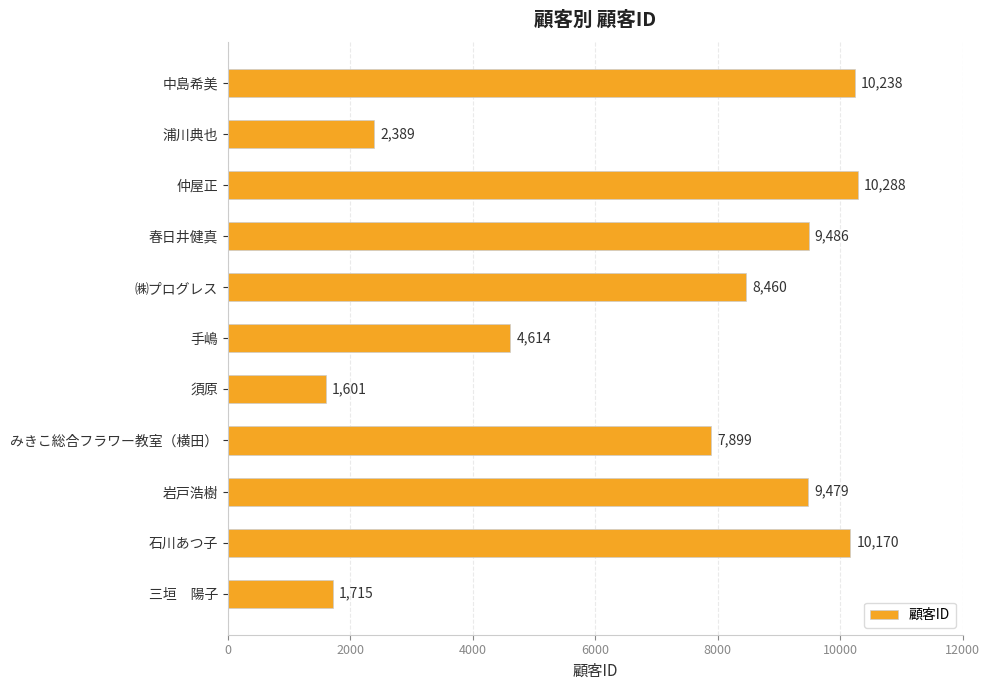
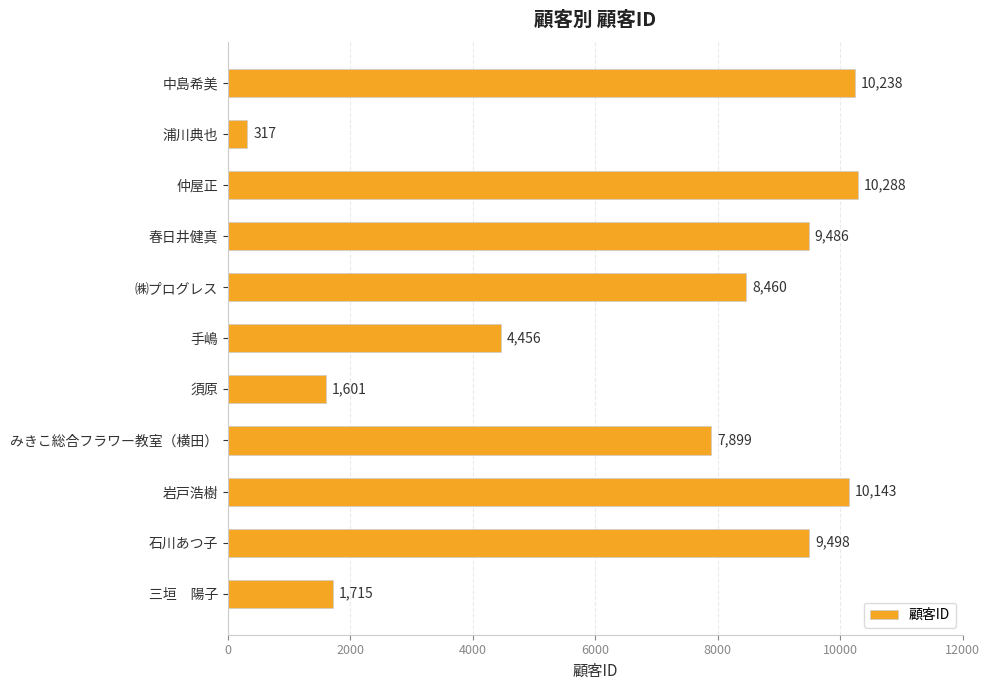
浦川典也: 2,389 -> 317
手嶋: 4,614 -> 4,456
岩戸浩樹: 9,479 -> 10,143
石川あつ子: 10,170 -> 9,498
